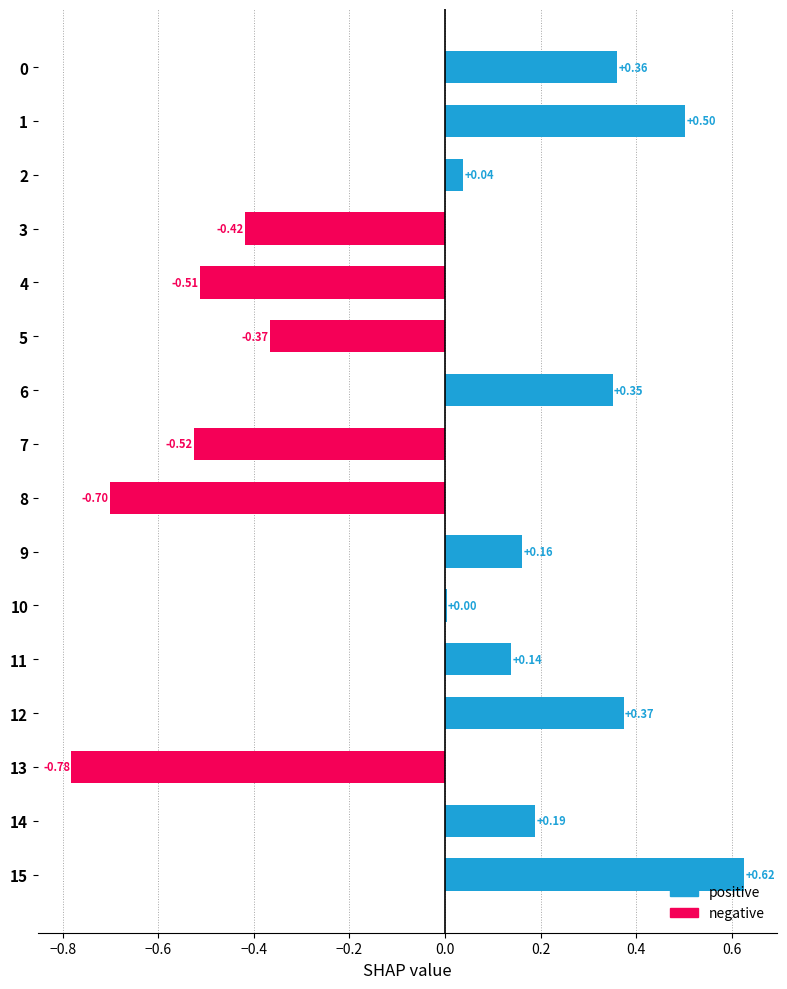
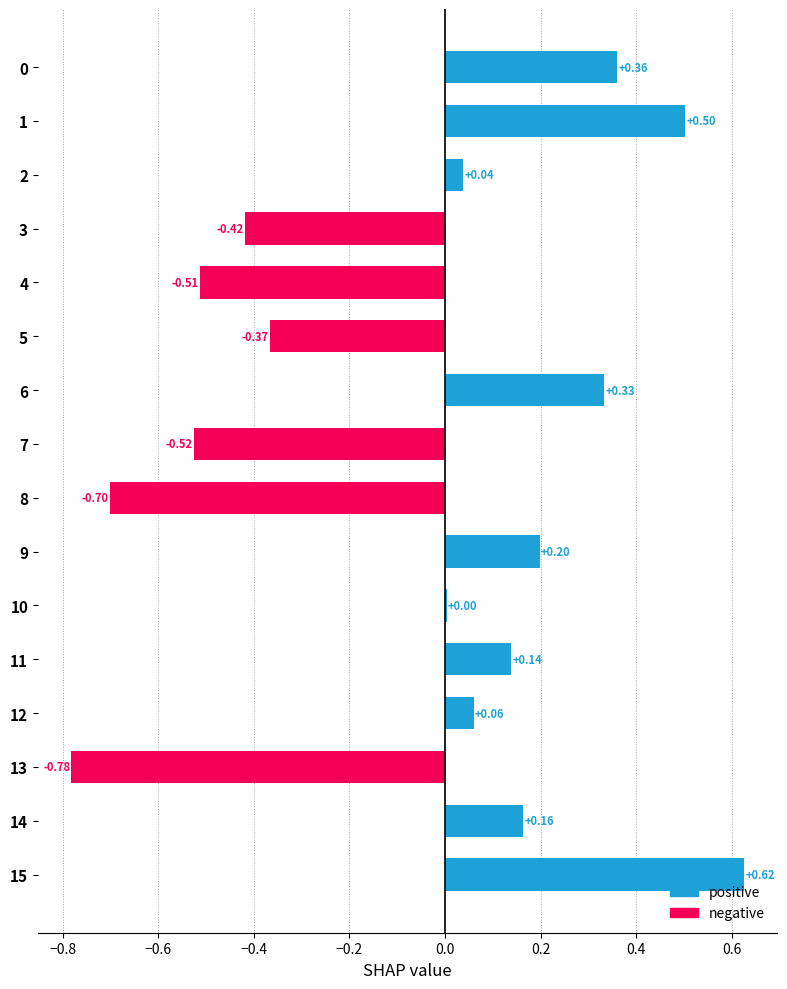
6: +0.35 -> +0.33
9: +0.16 -> +0.20
12: +0.37 -> +0.06
14: +0.19 -> +0.16
